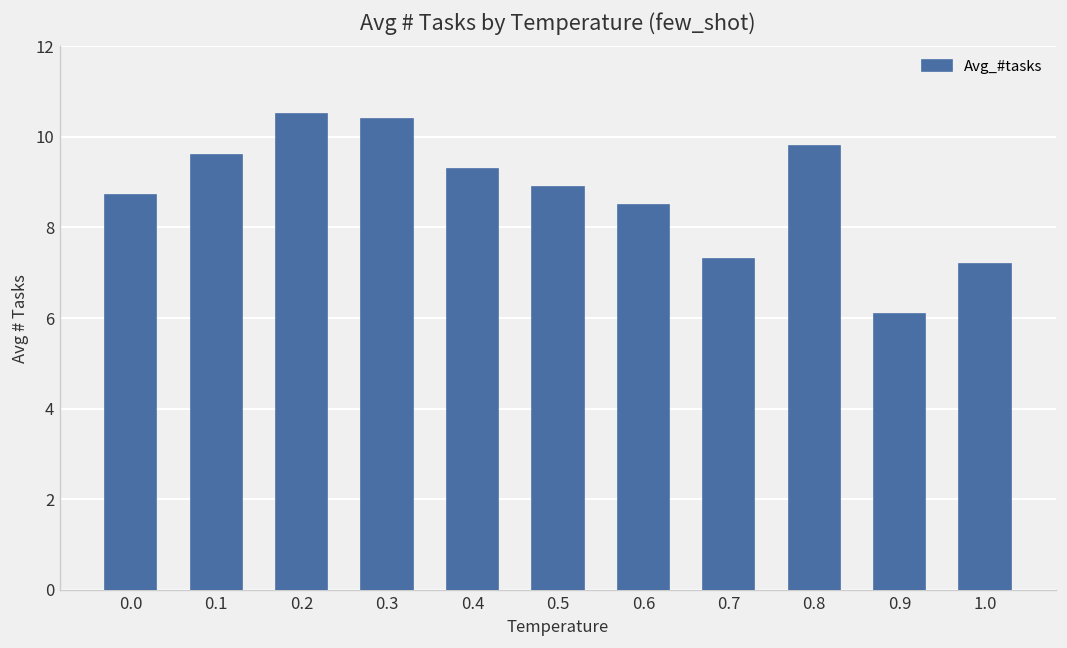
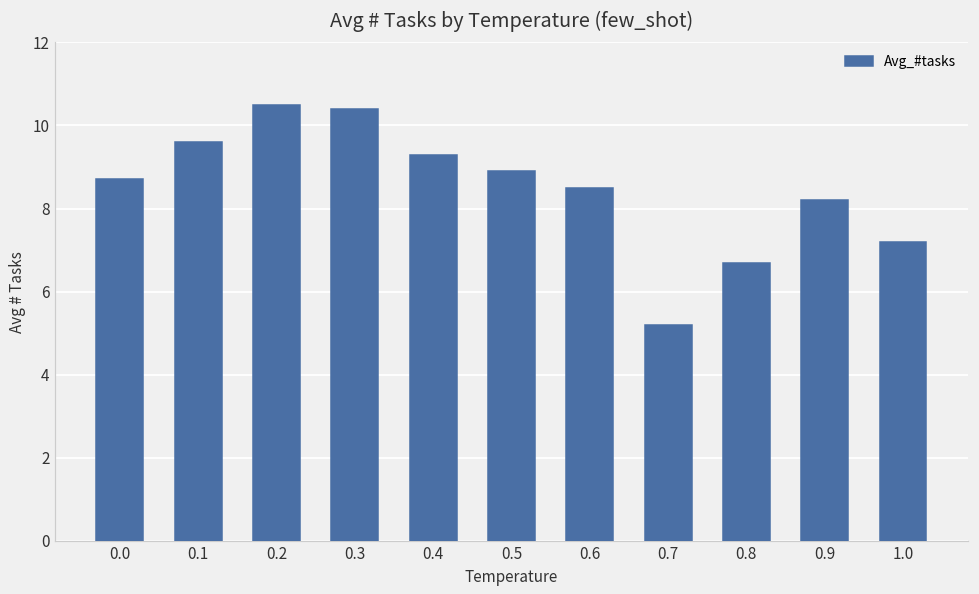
0.7: 7.3 -> 5.2
0.8: 9.8 -> 6.7
0.9: 6.1 -> 8.2
